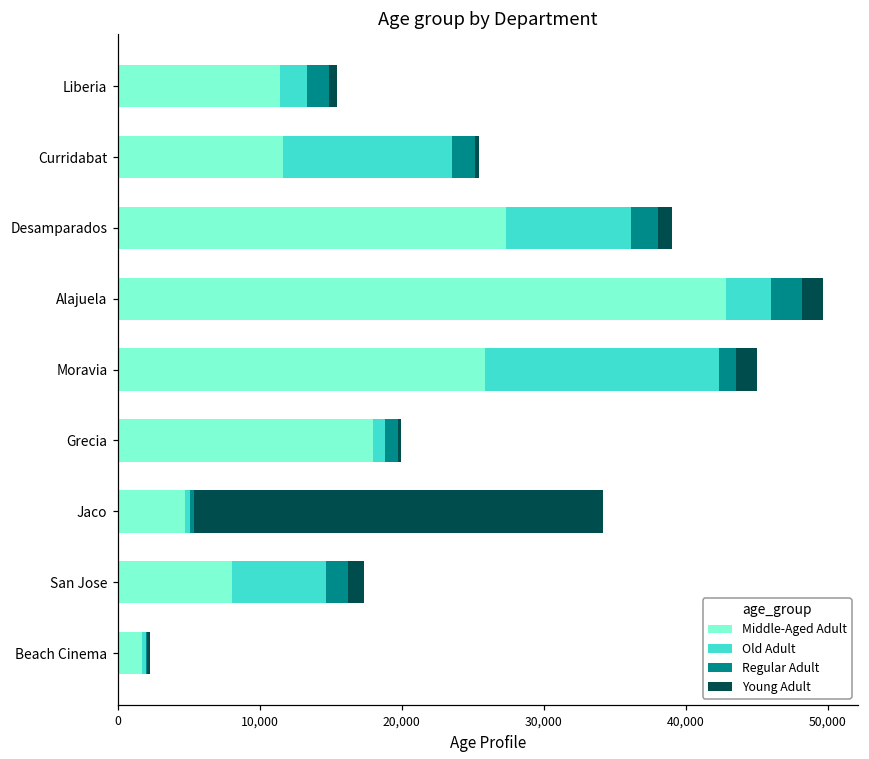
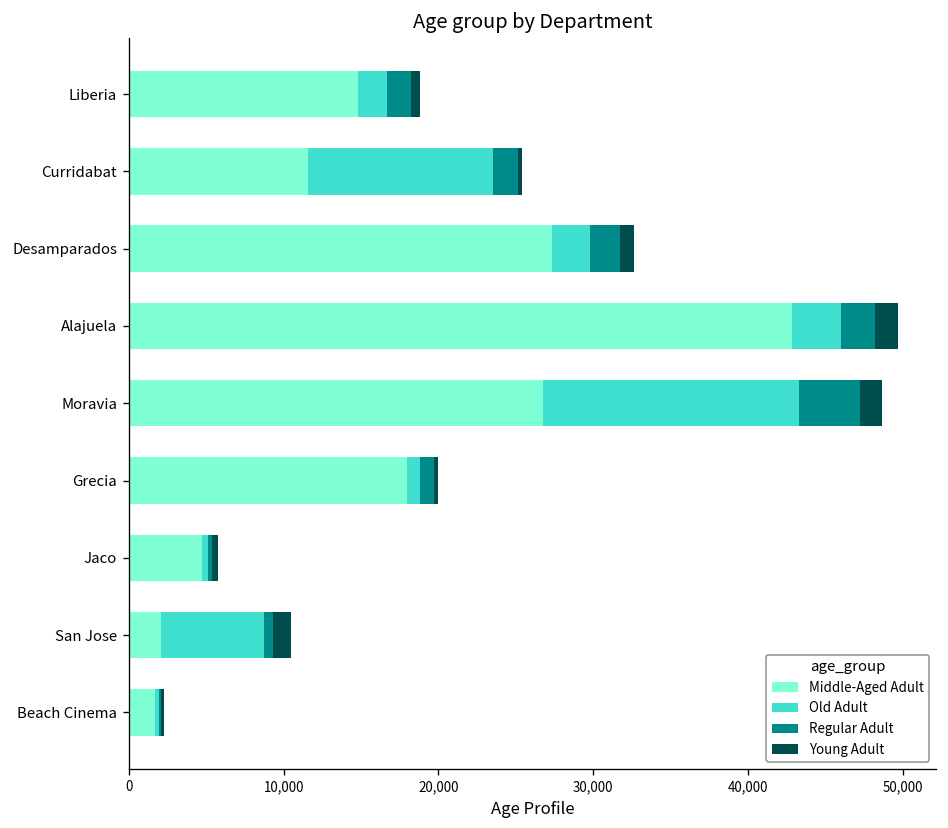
Middle-Aged Adult, Liberia: 11,400 -> 14,800
Old Adult, Desamparados: 8,800 -> 2,500
Middle-Aged Adult, Moravia: 25,800 -> 26,800
Regular Adult, Moravia: 1,200 -> 3,900
Young Adult, Jaco: 28,800 -> 400
Middle-Aged Adult, San Jose: 8,000 -> 2,100
Regular Adult, San Jose: 1,500 -> 600
